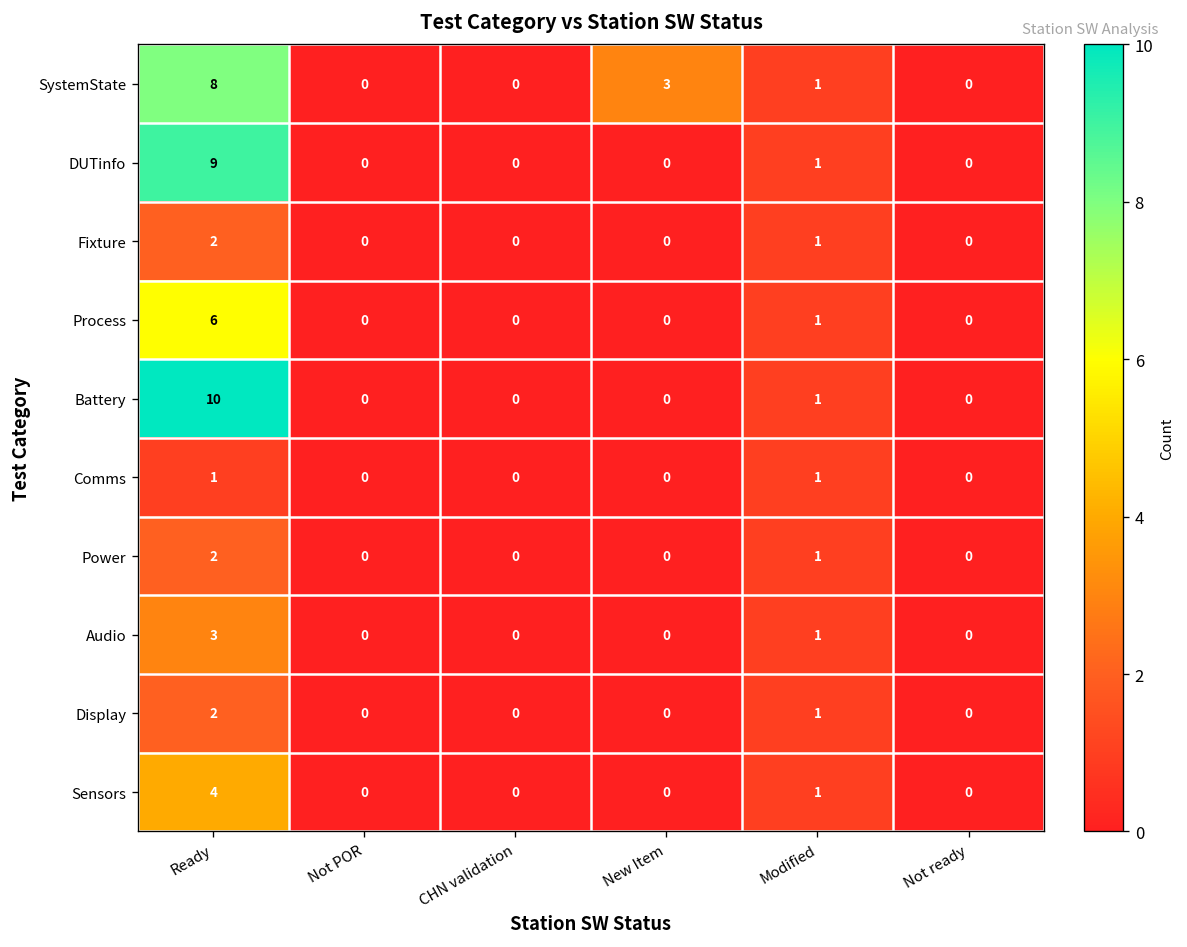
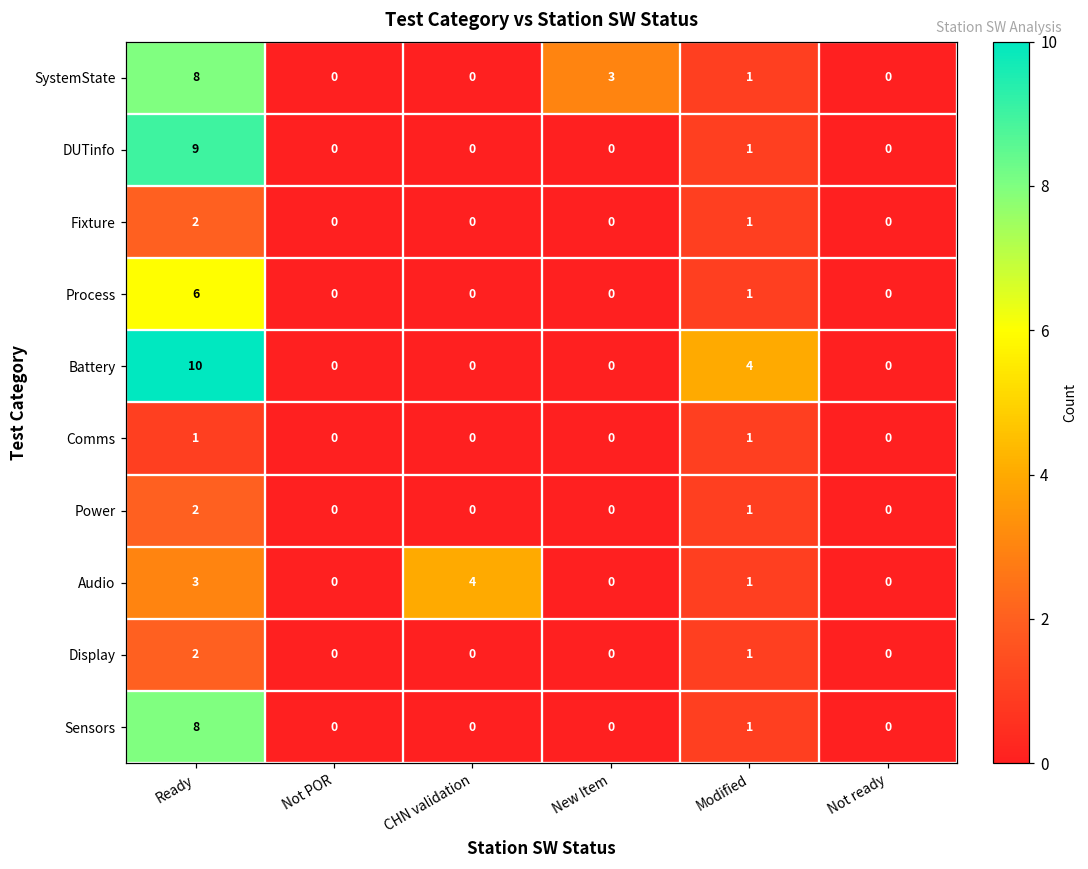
Battery, Modified: 1 -> 4
Audio, CHN validation: 0 -> 4
Sensors, Ready: 4 -> 8
